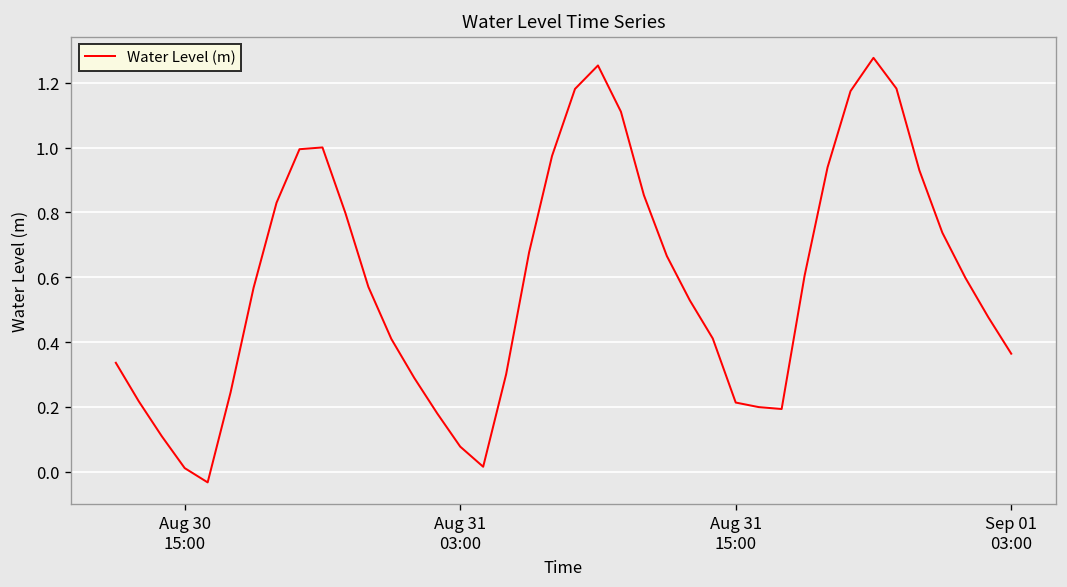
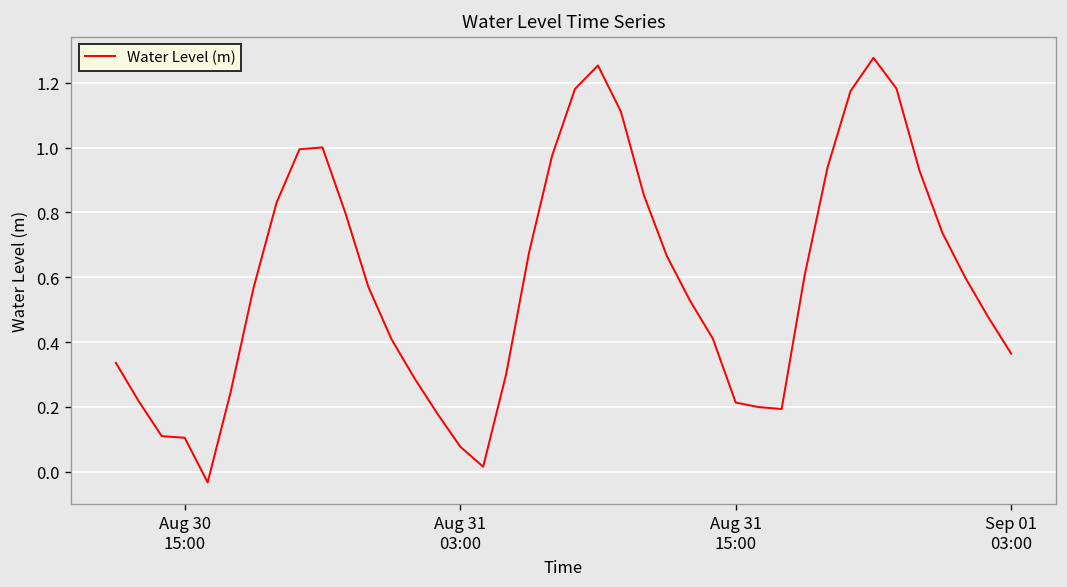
Aug 30 15:00: 0.01 -> 0.10
